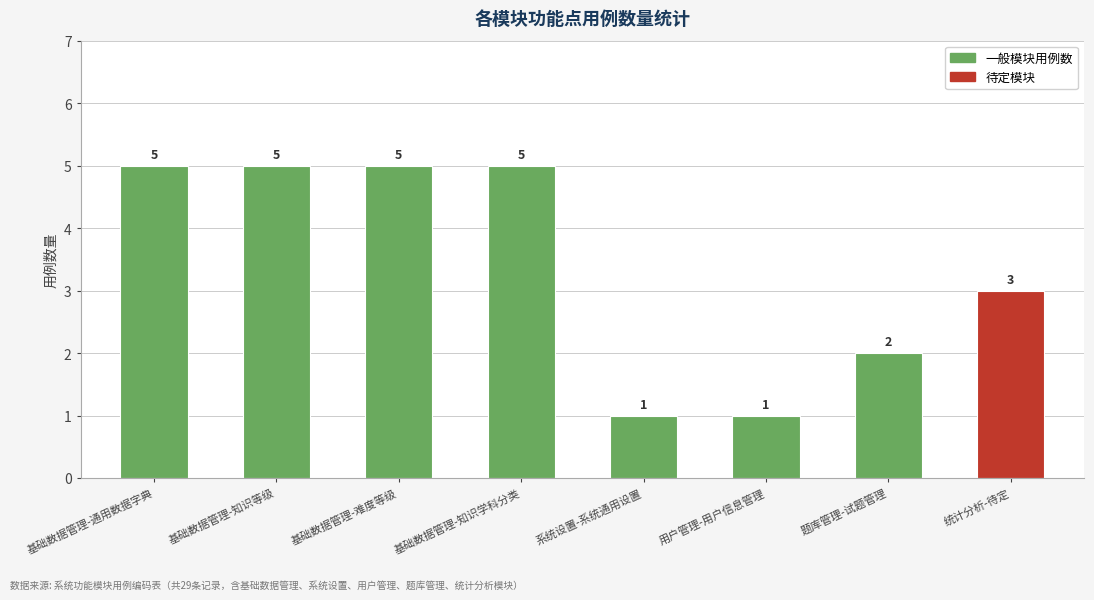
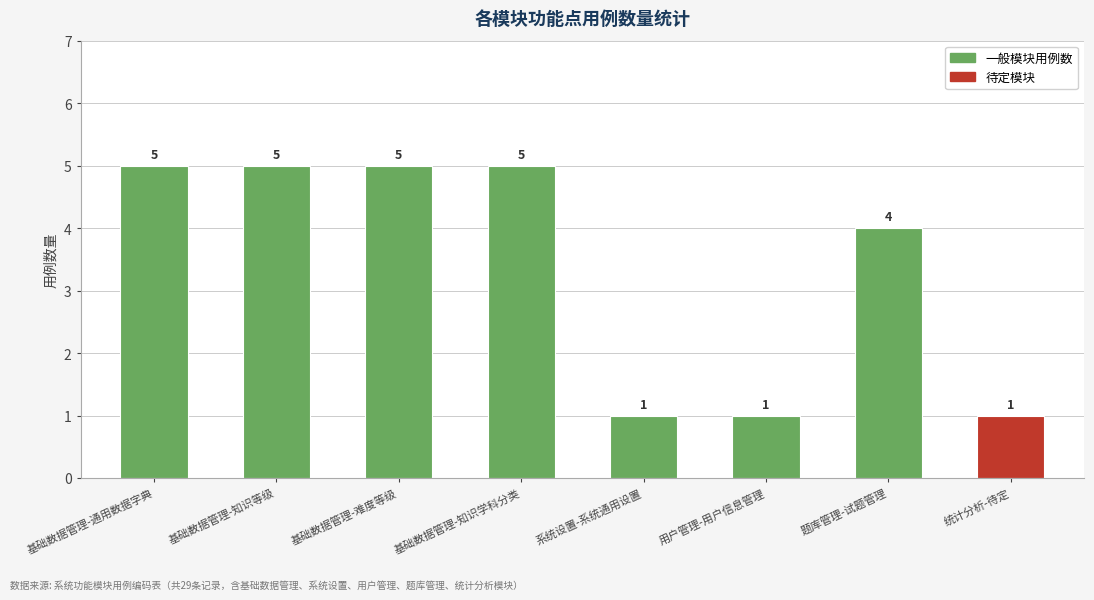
题库管理-试题管理: 2 -> 4
统计分析-待定: 3 -> 1
